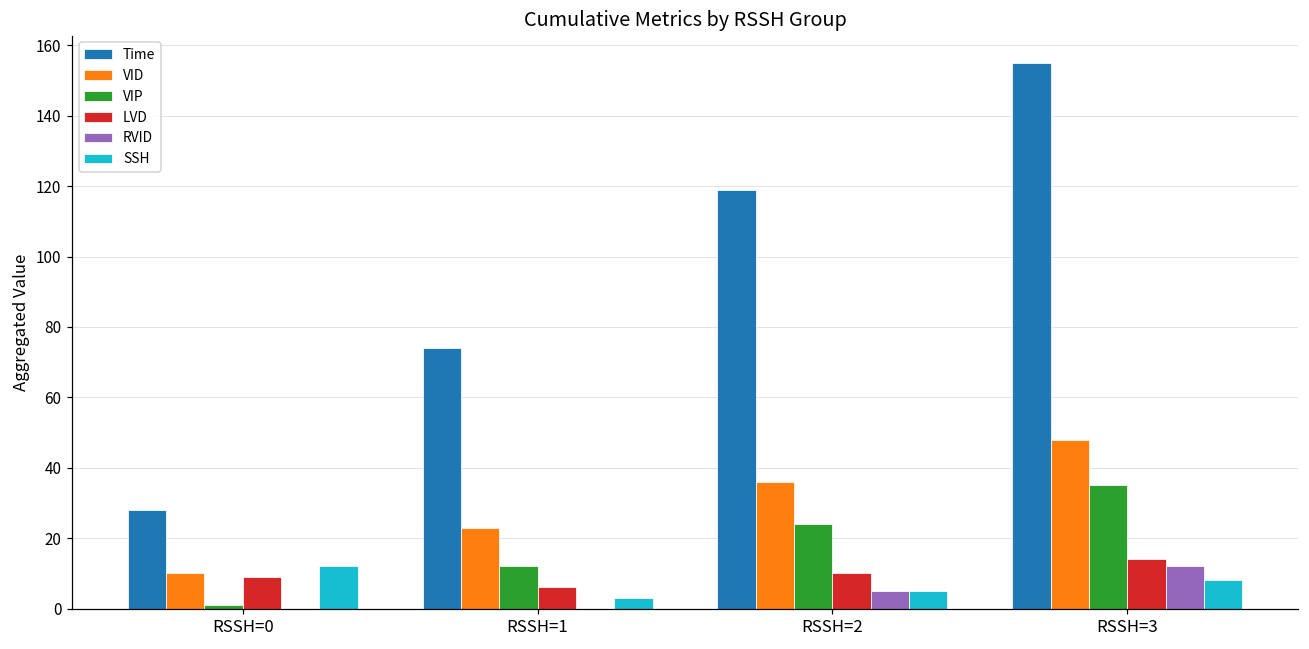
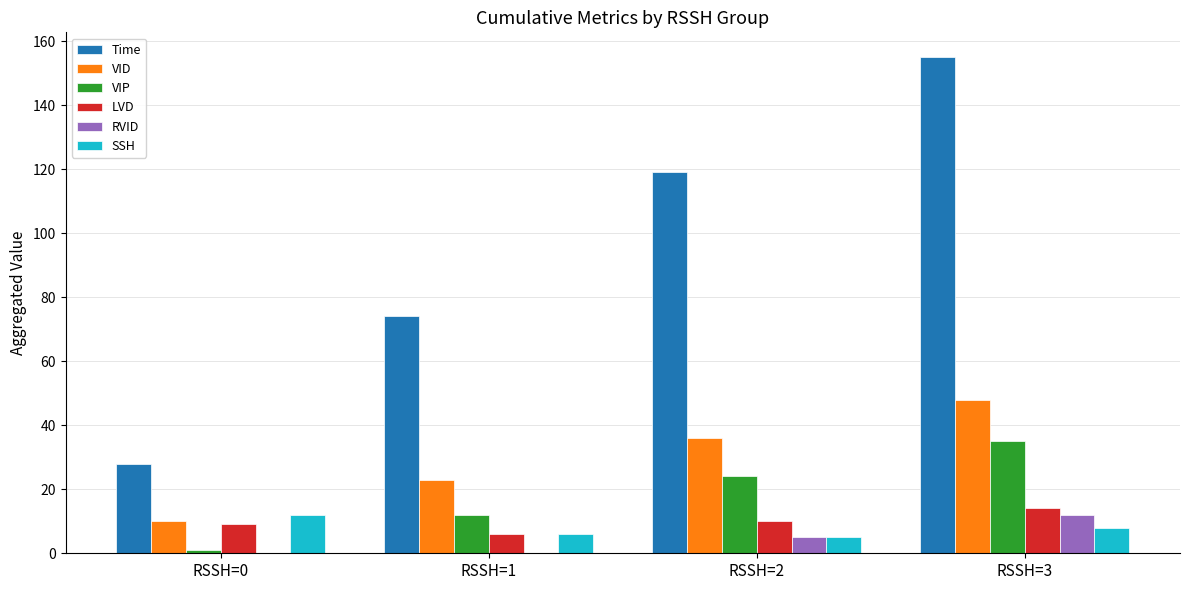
SSH, RSSH=1: 3 -> 6
